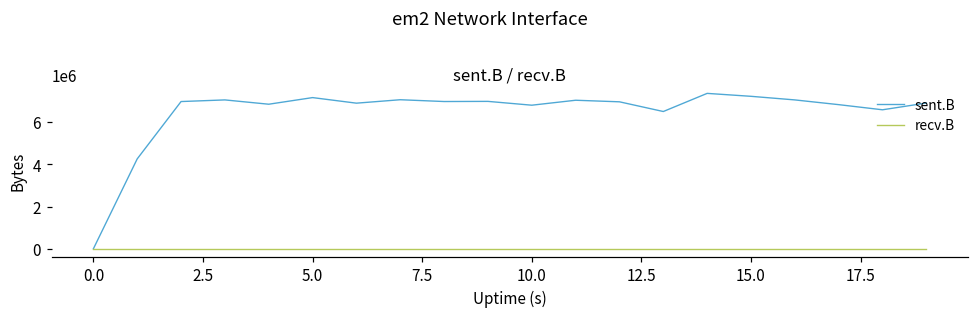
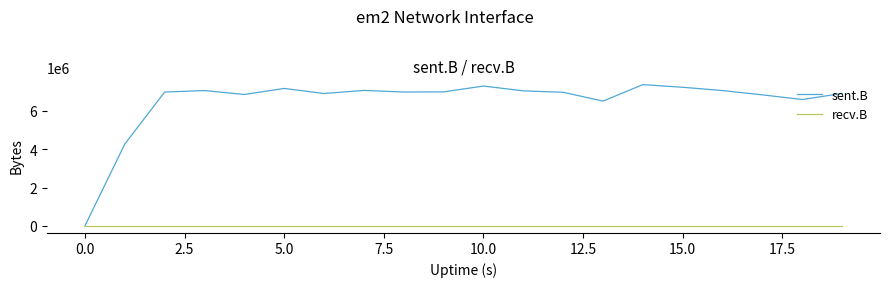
sent.B, 10.0: 6800000 -> 7300000
